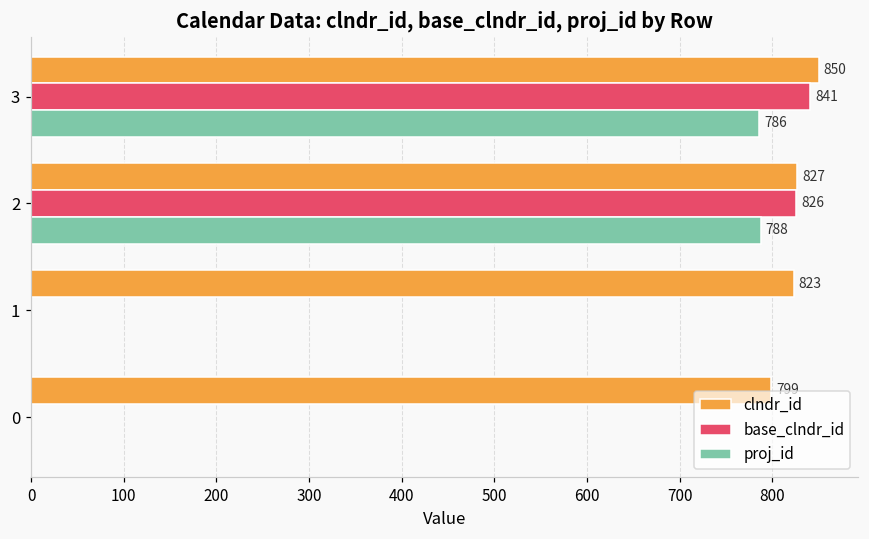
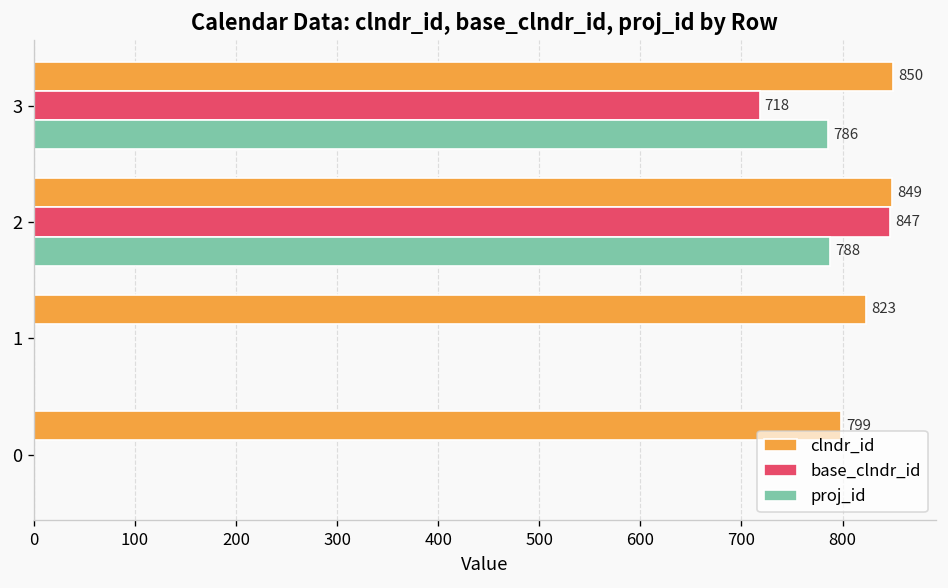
base_clndr_id, 3: 841 -> 718
clndr_id, 2: 827 -> 849
base_clndr_id, 2: 826 -> 847
